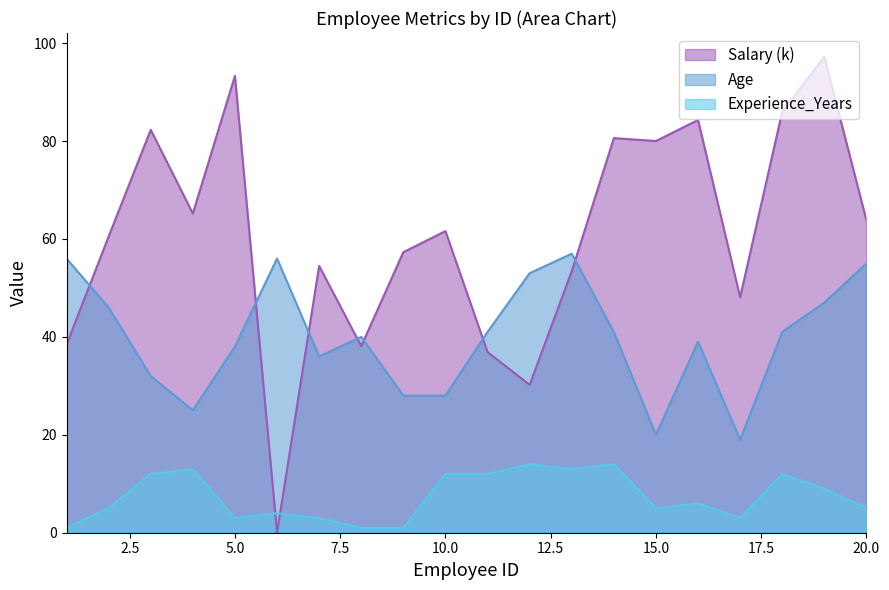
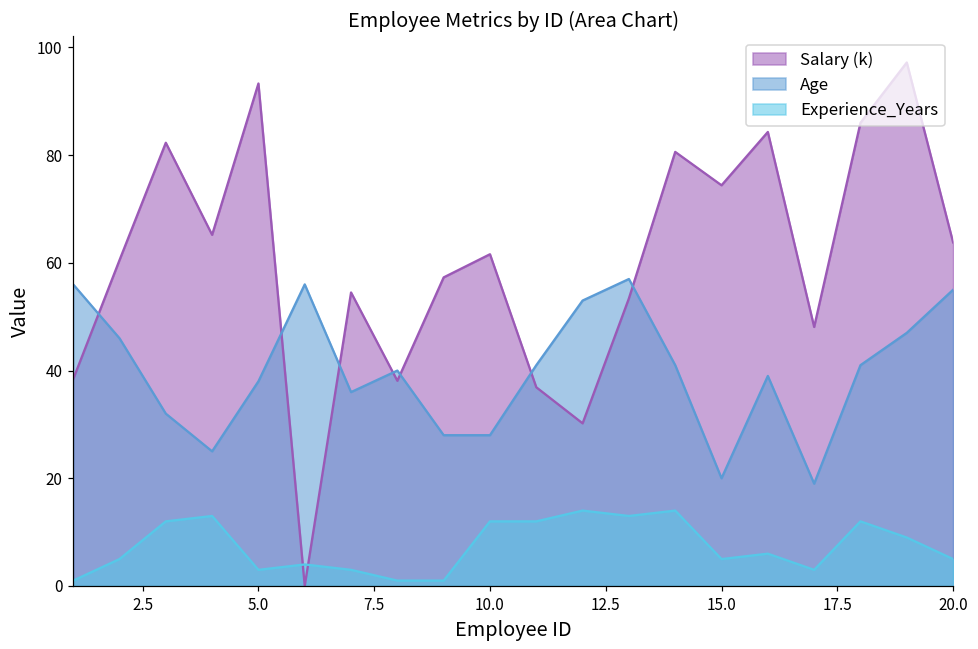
Salary (k), 15.0: 80 -> 74
